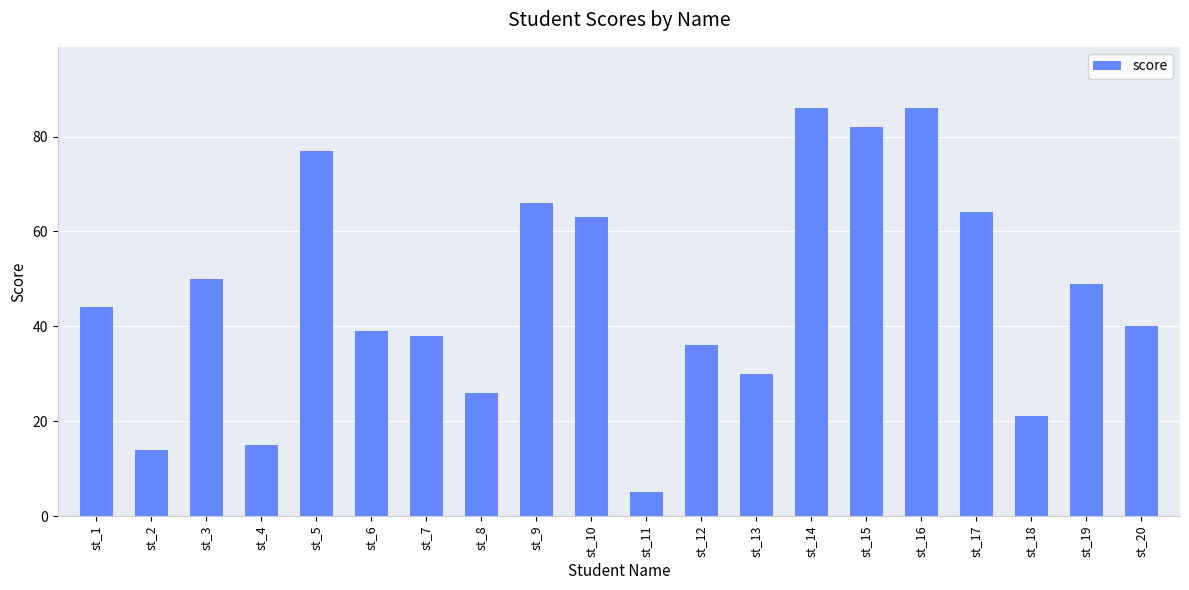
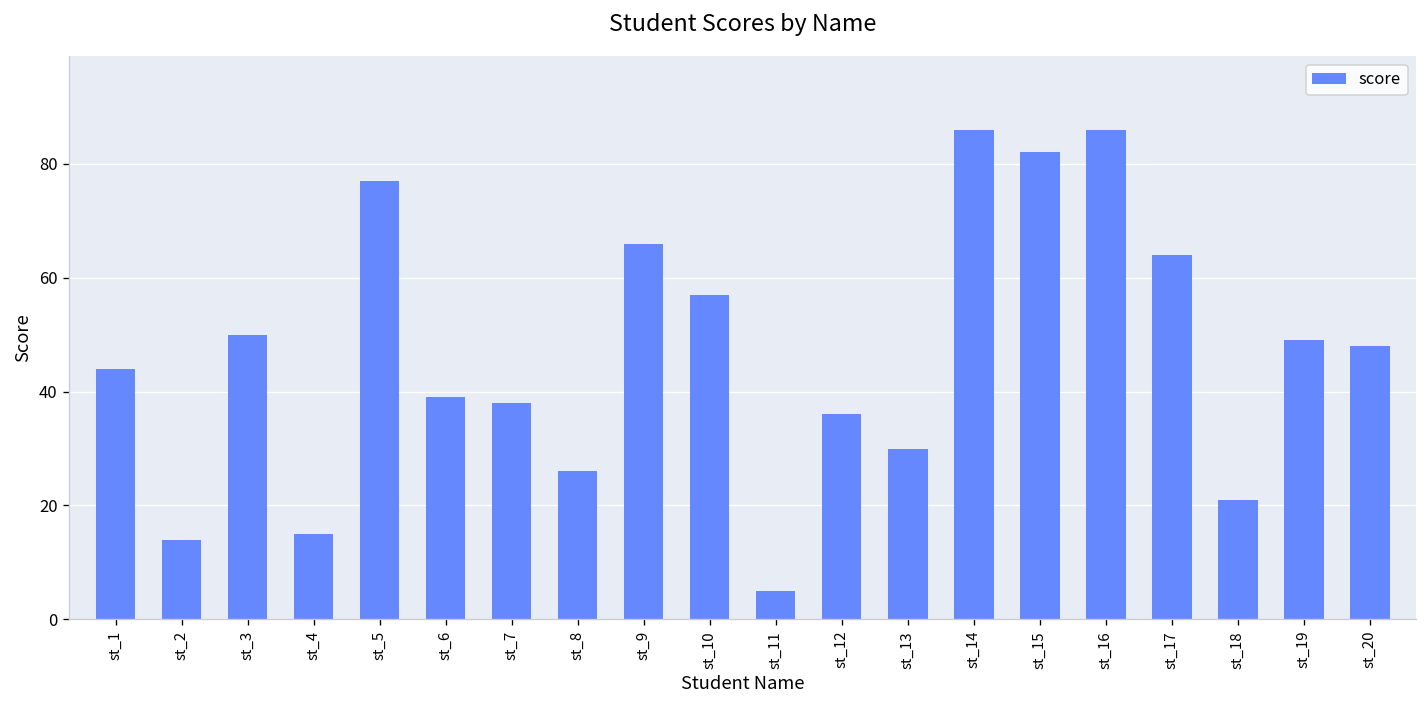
st_10: 63 -> 57
st_20: 40 -> 48
